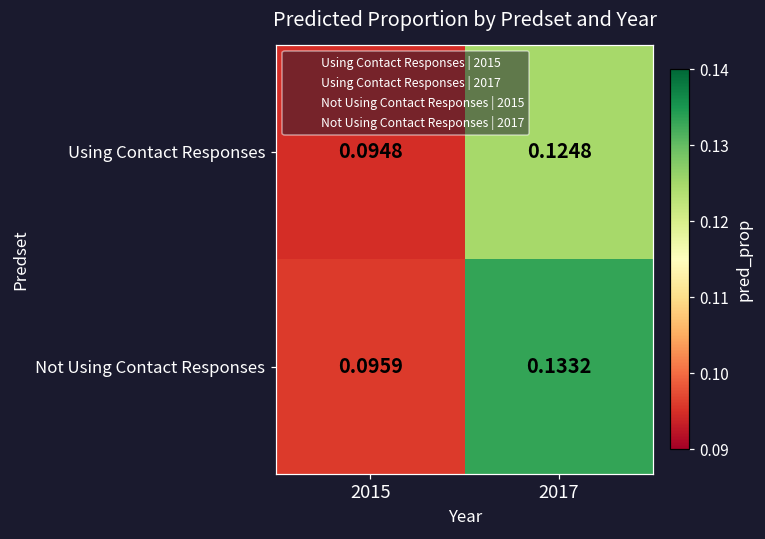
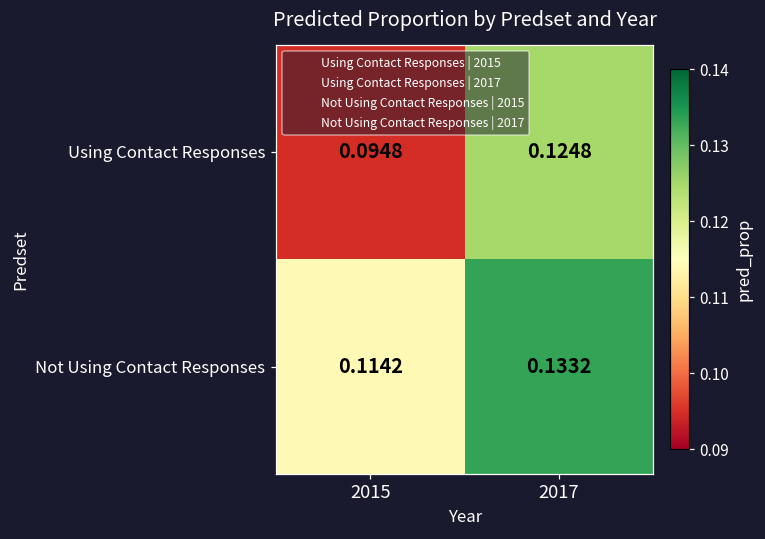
Not Using Contact Responses, 2015: 0.0959 -> 0.1142
